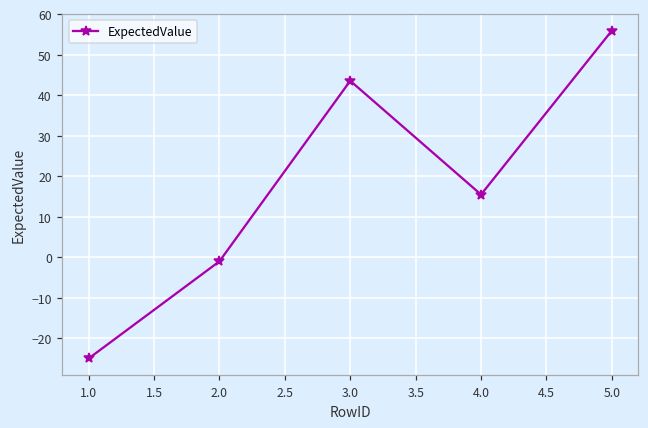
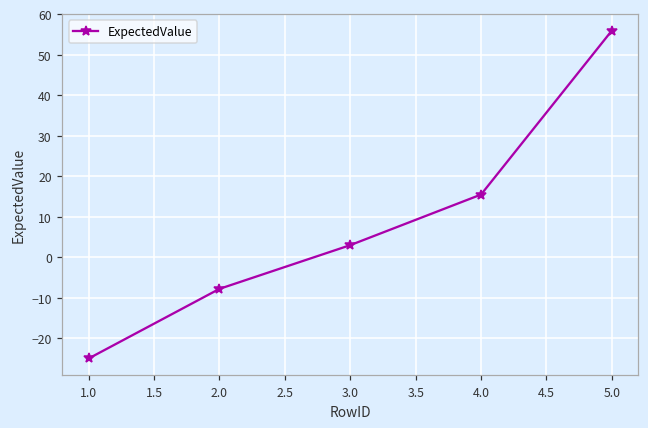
2.0: -1 -> -8
3.0: 44 -> 3
